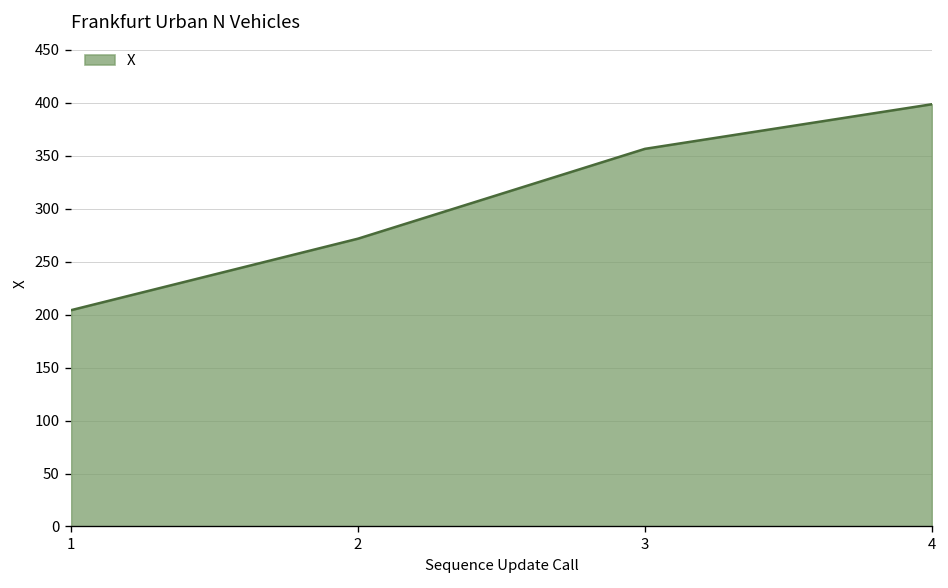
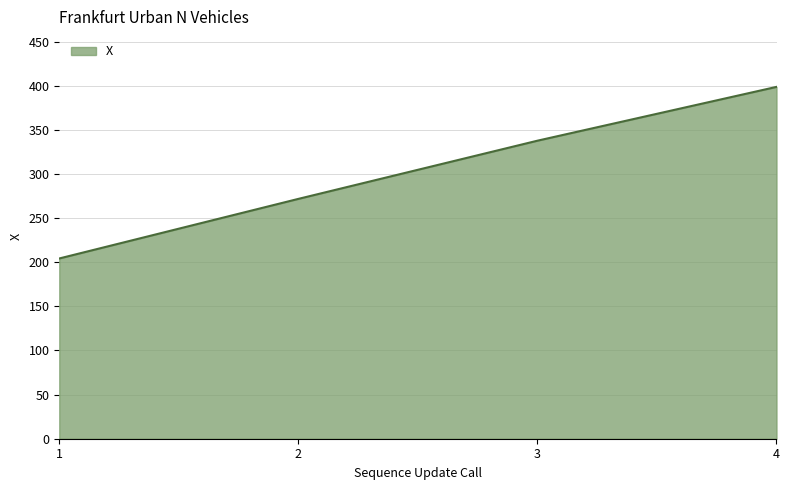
3: 360 -> 340
